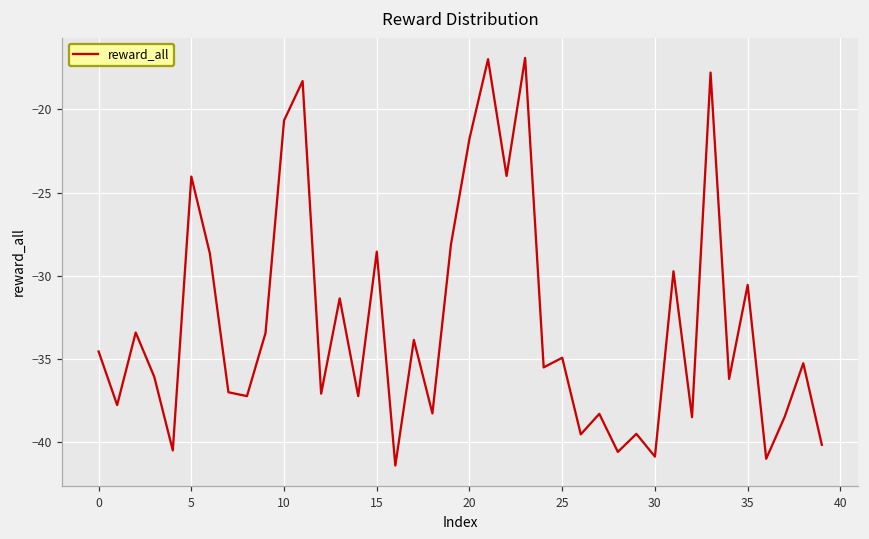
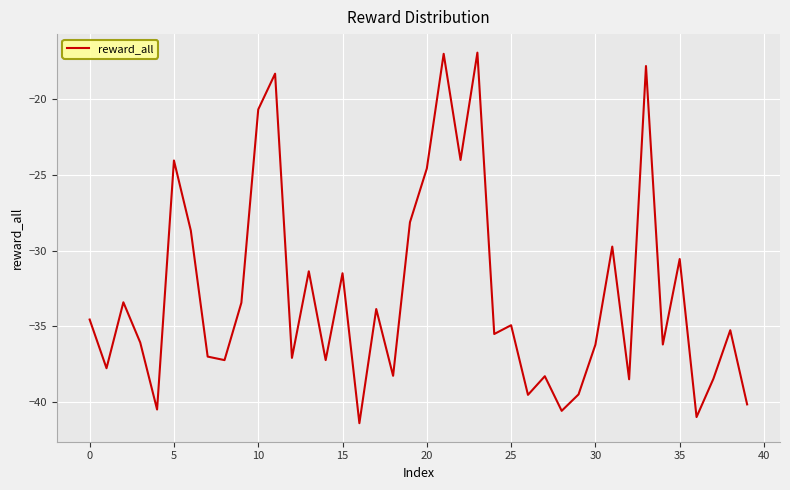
15: -28.6 -> -31.5
20: -21.8 -> -24.6
30: -40.9 -> -36.2
